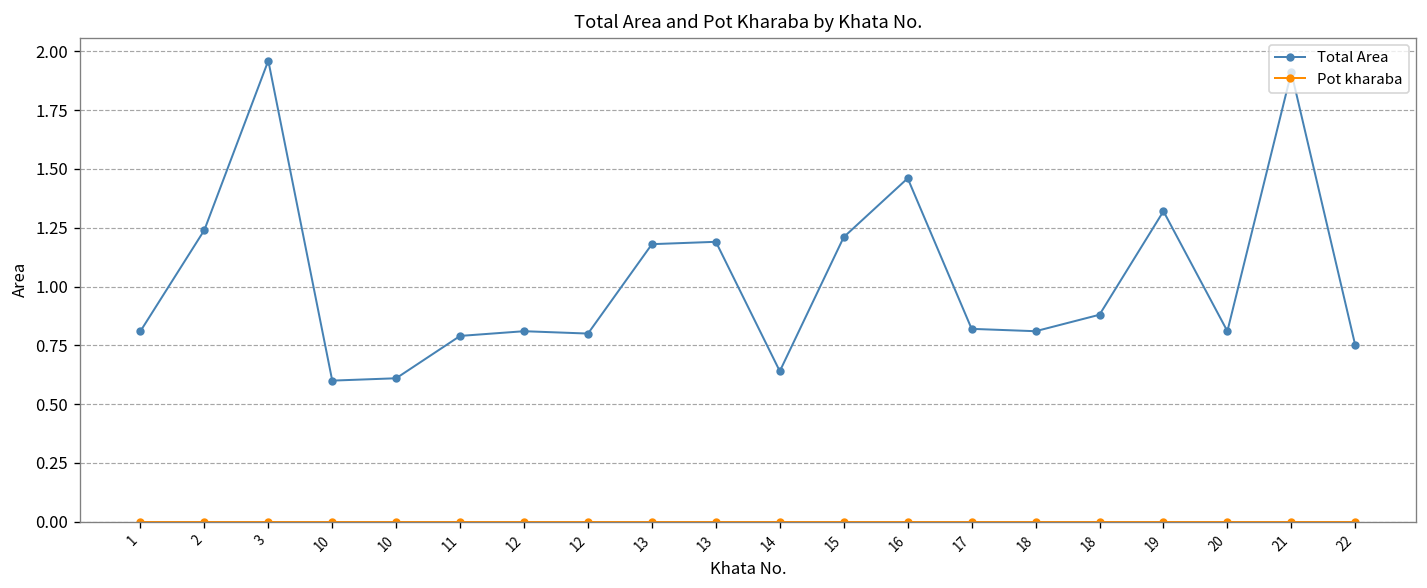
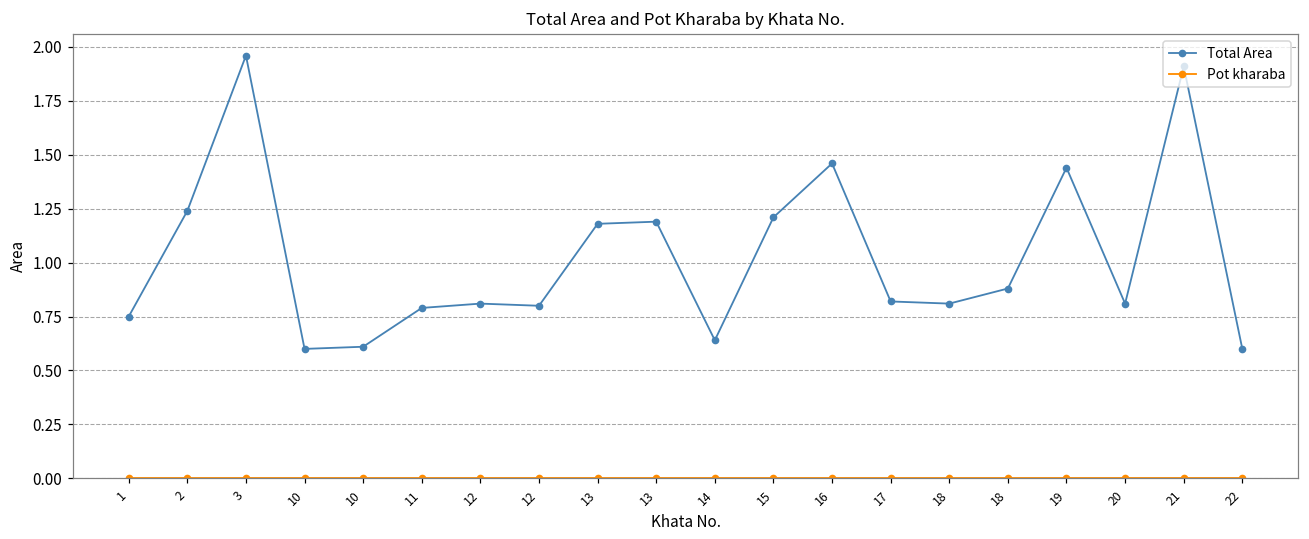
Total Area, 1: 0.81 -> 0.75
Total Area, 19: 1.32 -> 1.44
Total Area, 22: 0.75 -> 0.60
